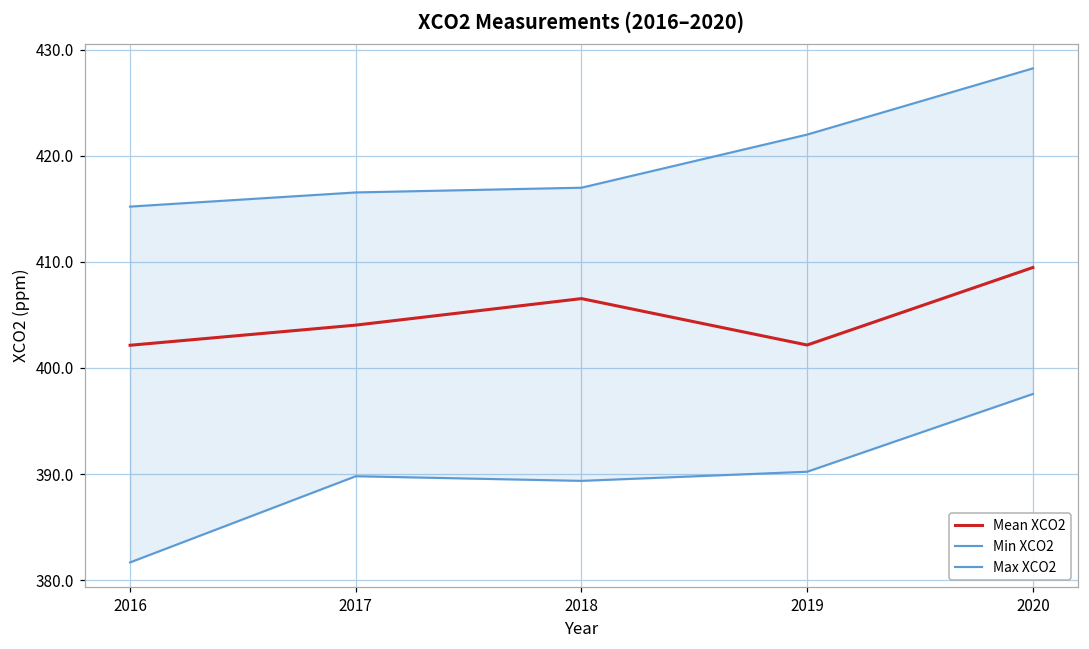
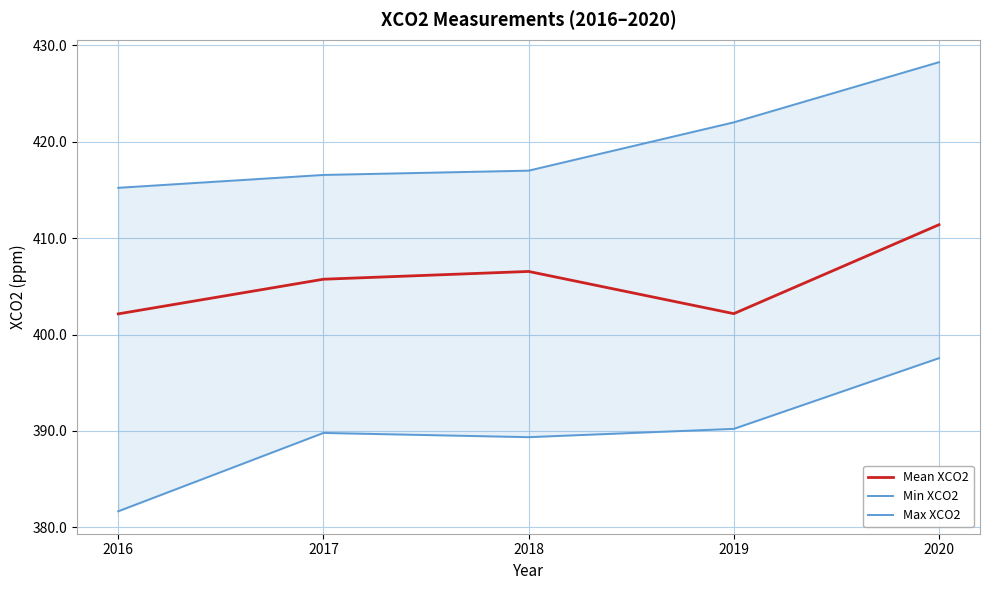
Mean XCO2, 2017: 404 -> 406
Mean XCO2, 2020: 409 -> 411
